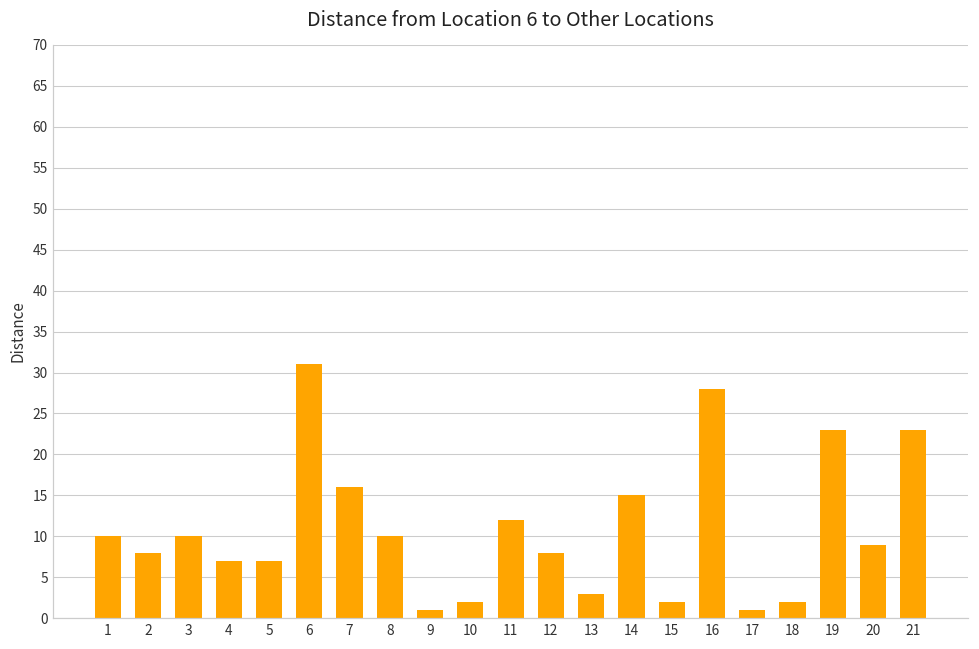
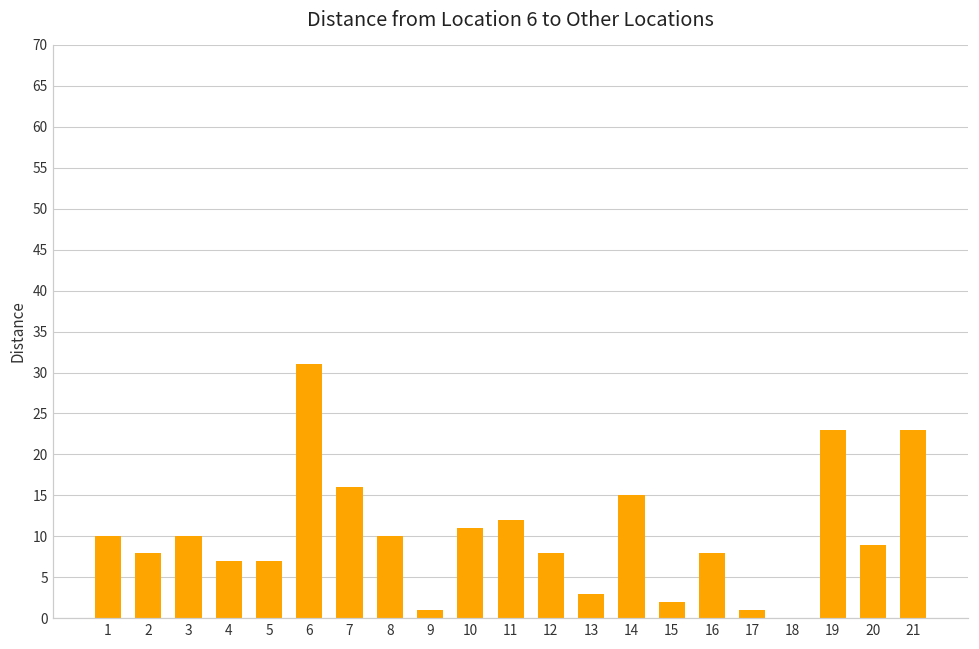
10: 2 -> 11
16: 28 -> 8
18: 2 -> 0
